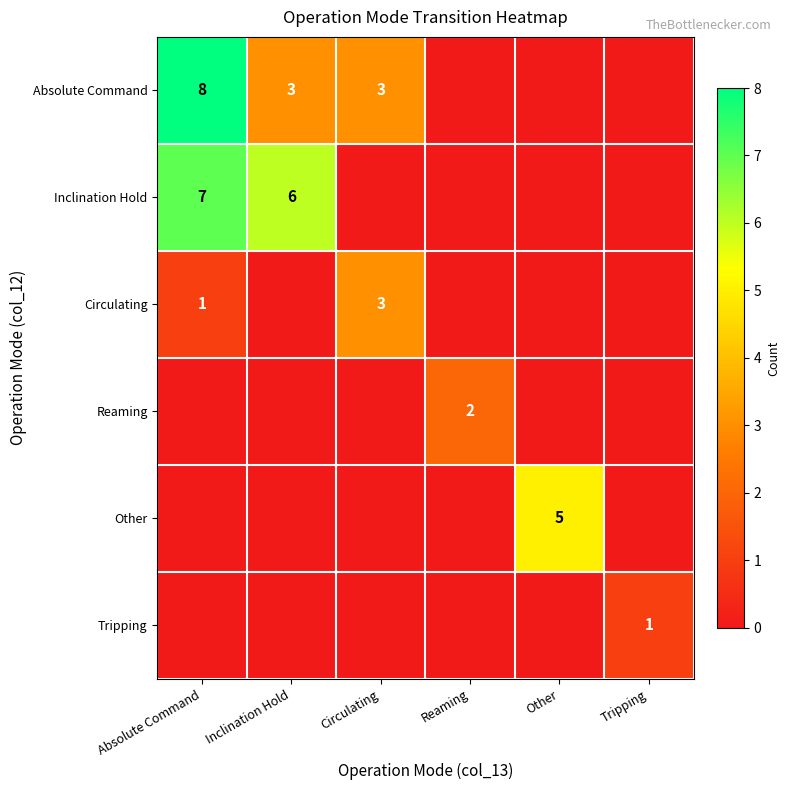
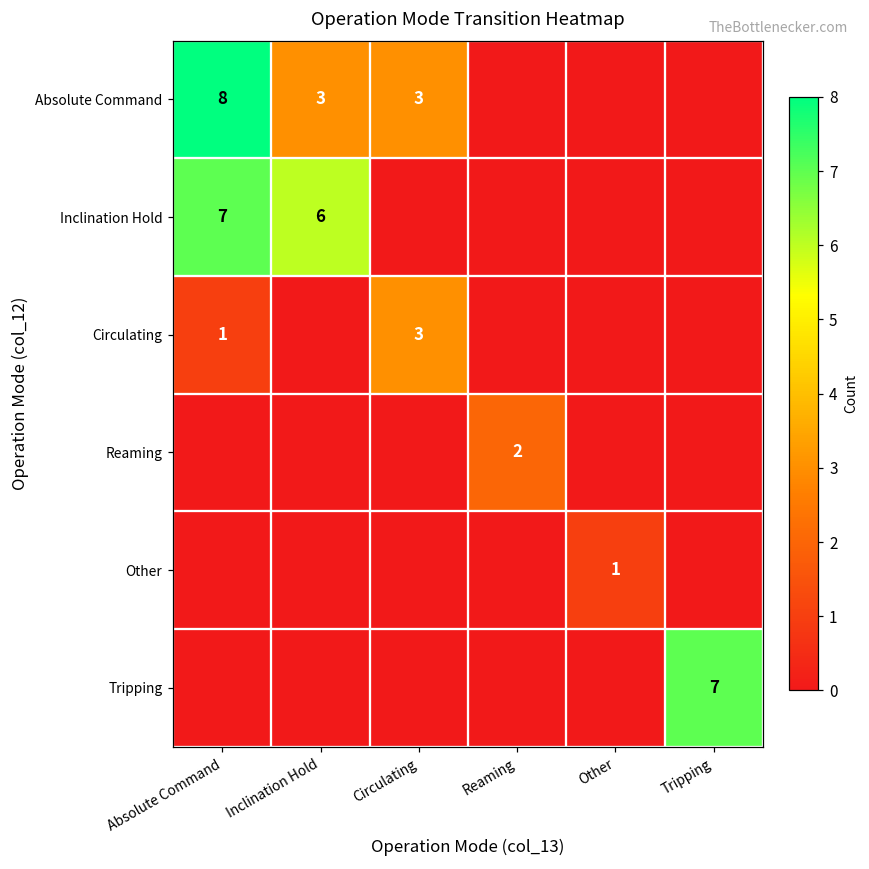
Other, Other: 5 -> 1
Tripping, Tripping: 1 -> 7
